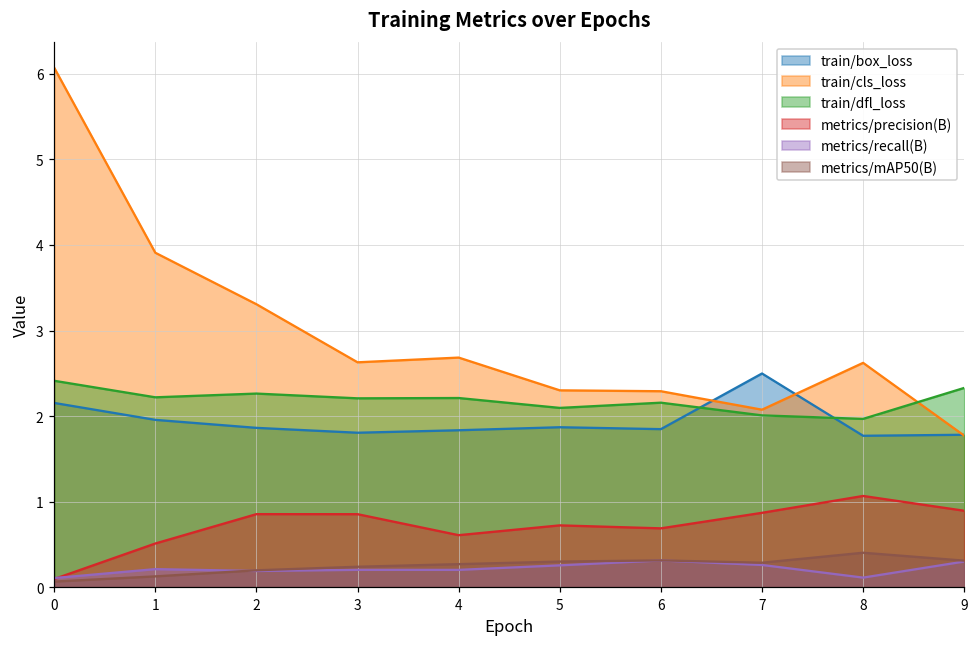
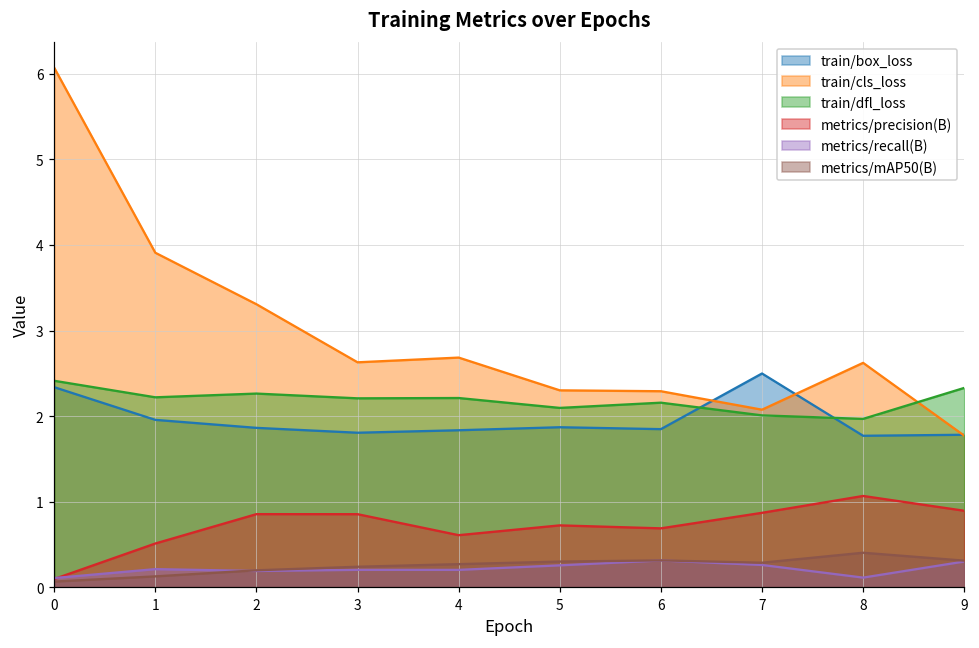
train/box_loss, 0: 2.2 -> 2.3
